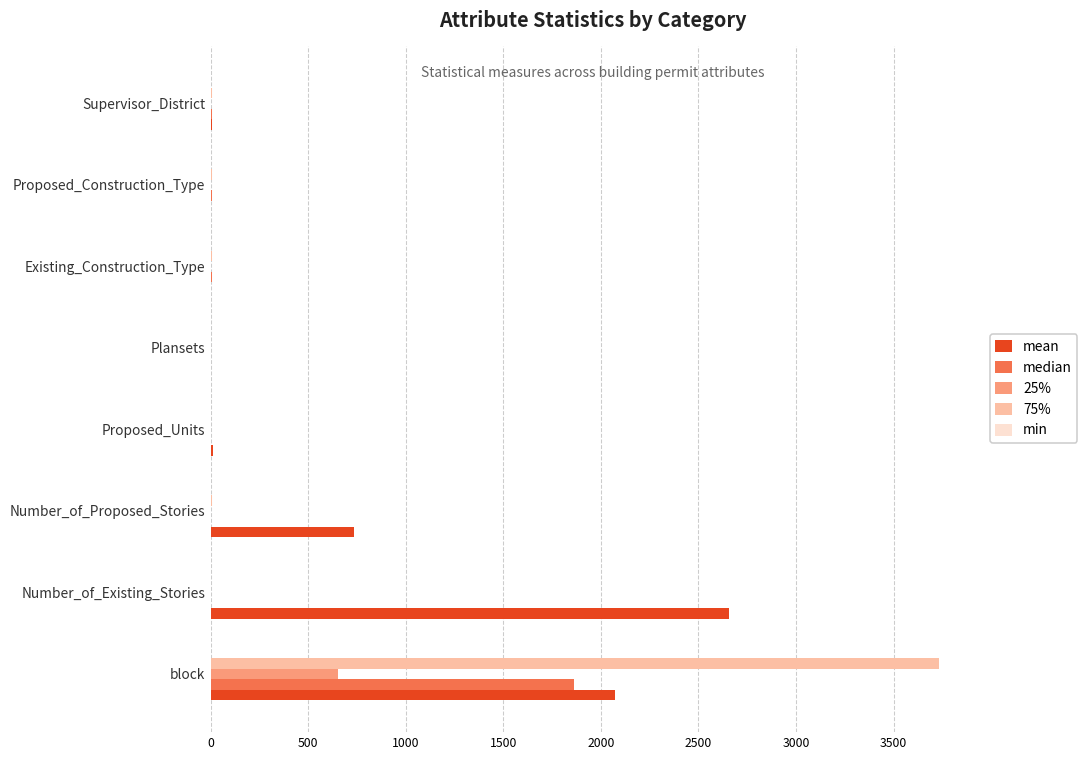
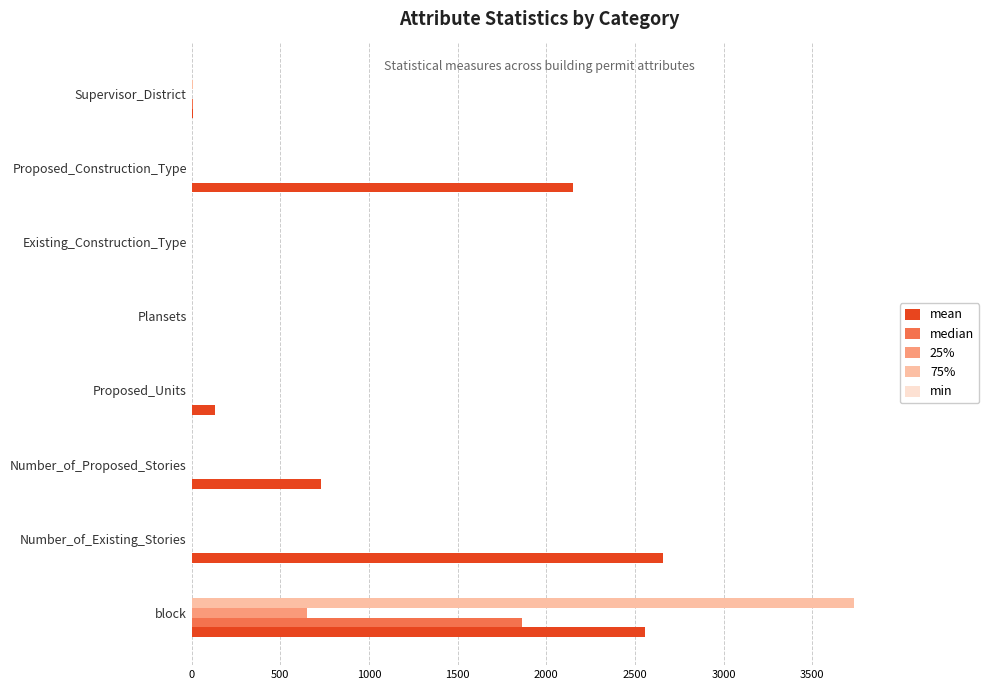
mean, Proposed_Construction_Type: 0 -> 2150
mean, Proposed_Units: 10 -> 130
mean, block: 2070 -> 2560
